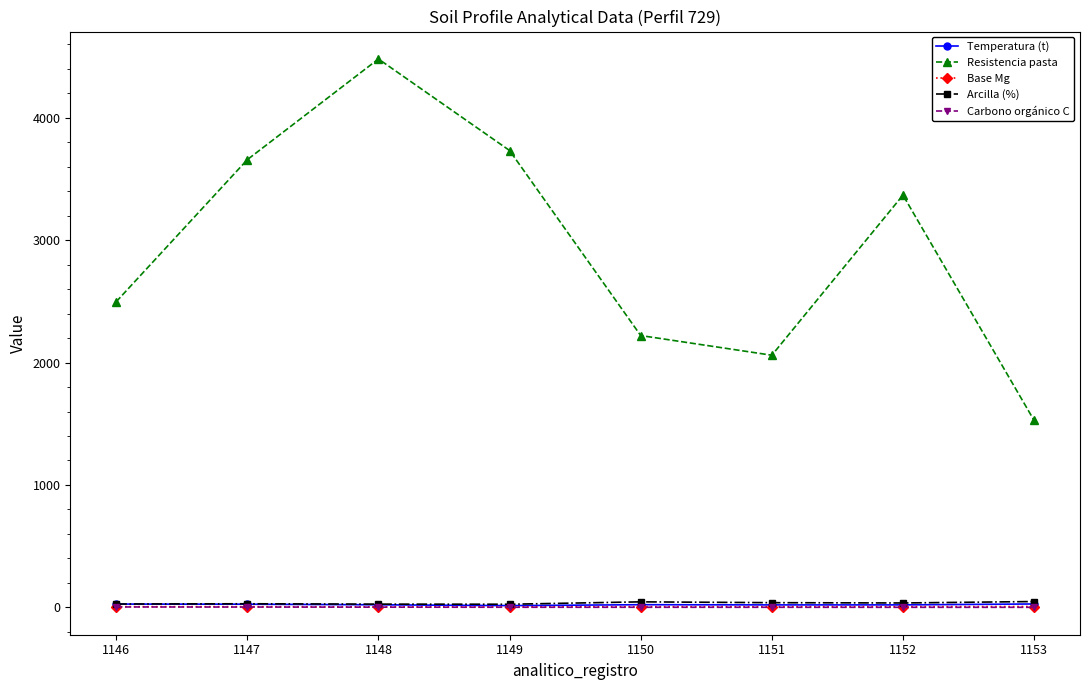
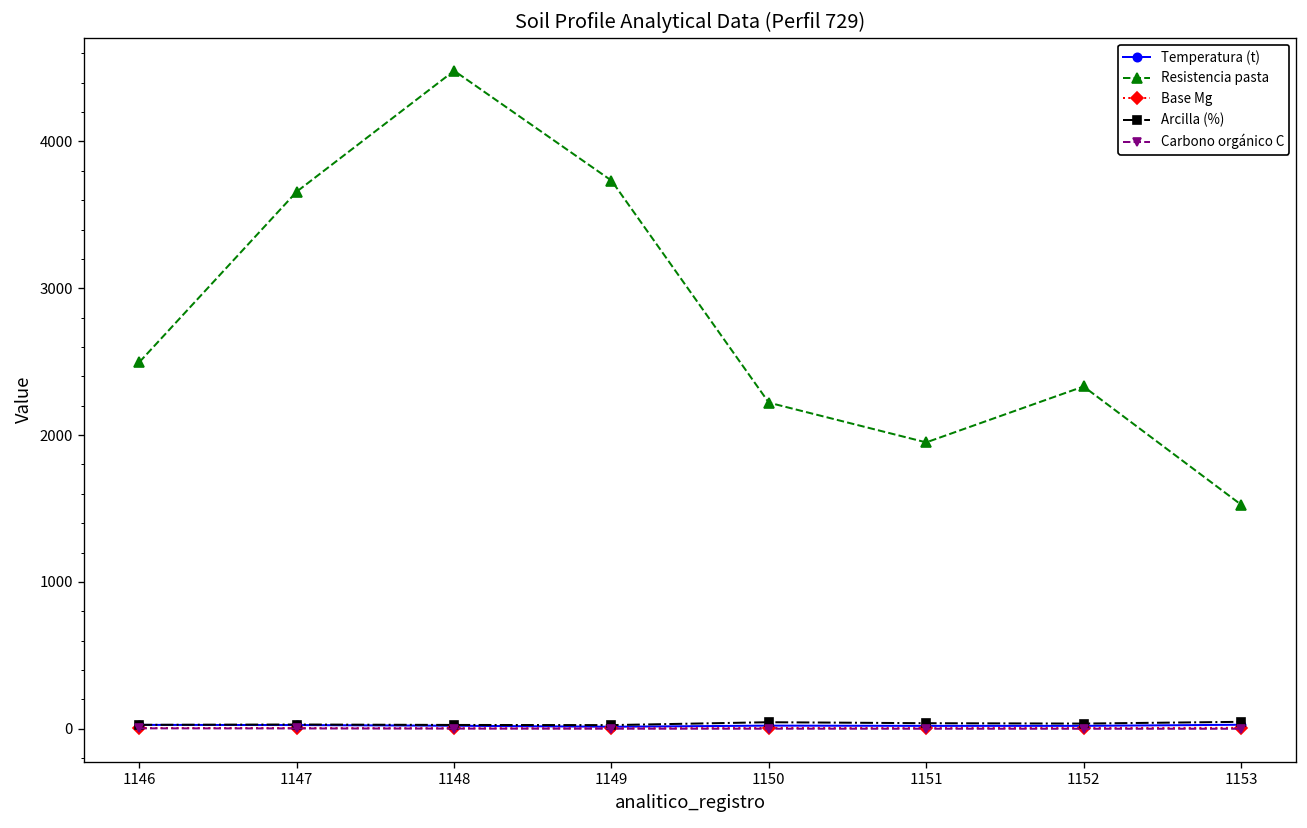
Resistencia pasta, 1151: 2060 -> 1950
Resistencia pasta, 1152: 3370 -> 2330
